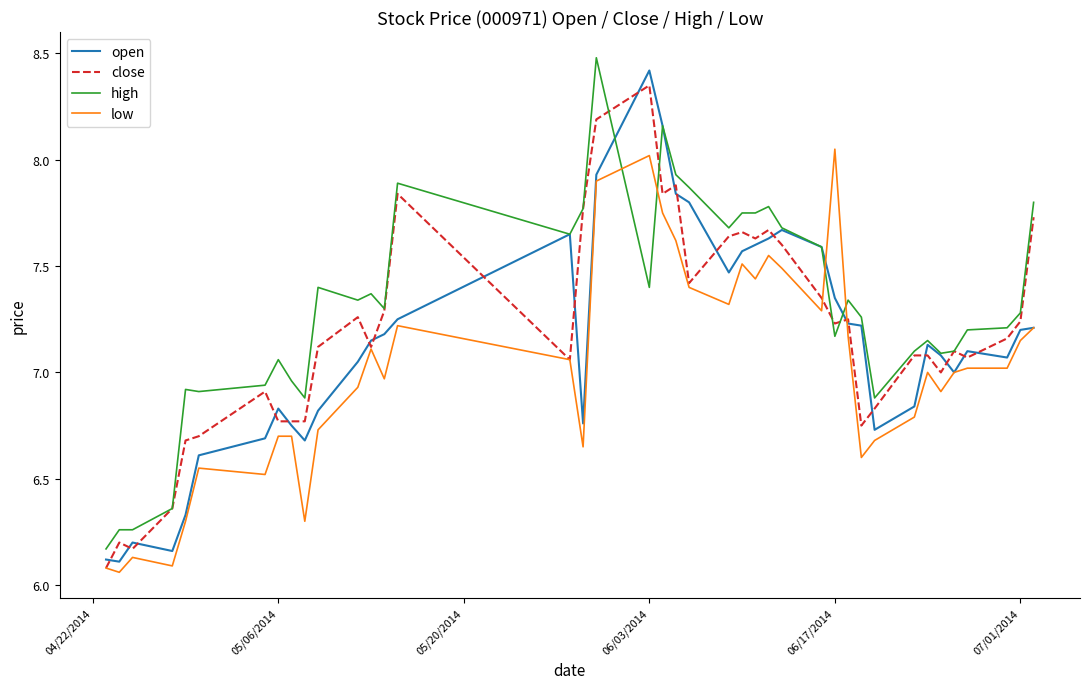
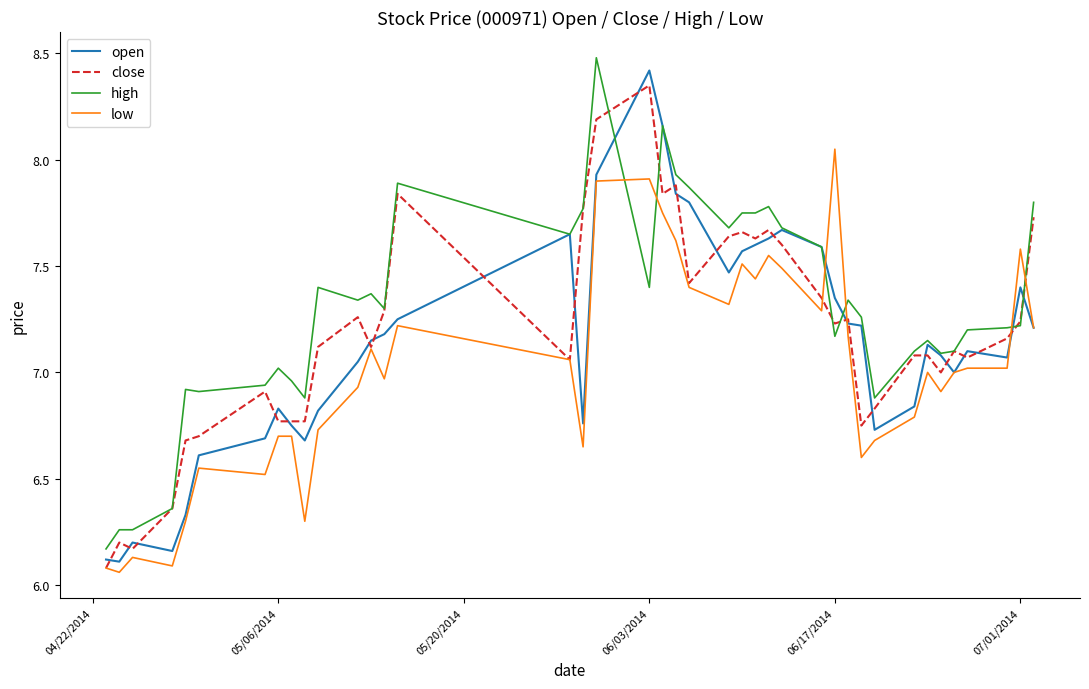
high, 05/06/2014: 7.06 -> 7.02
low, 06/03/2014: 8.02 -> 7.91
open, 07/01/2014: 7.2 -> 7.4
high, 07/01/2014: 7.28 -> 7.22
low, 07/01/2014: 7.15 -> 7.58
